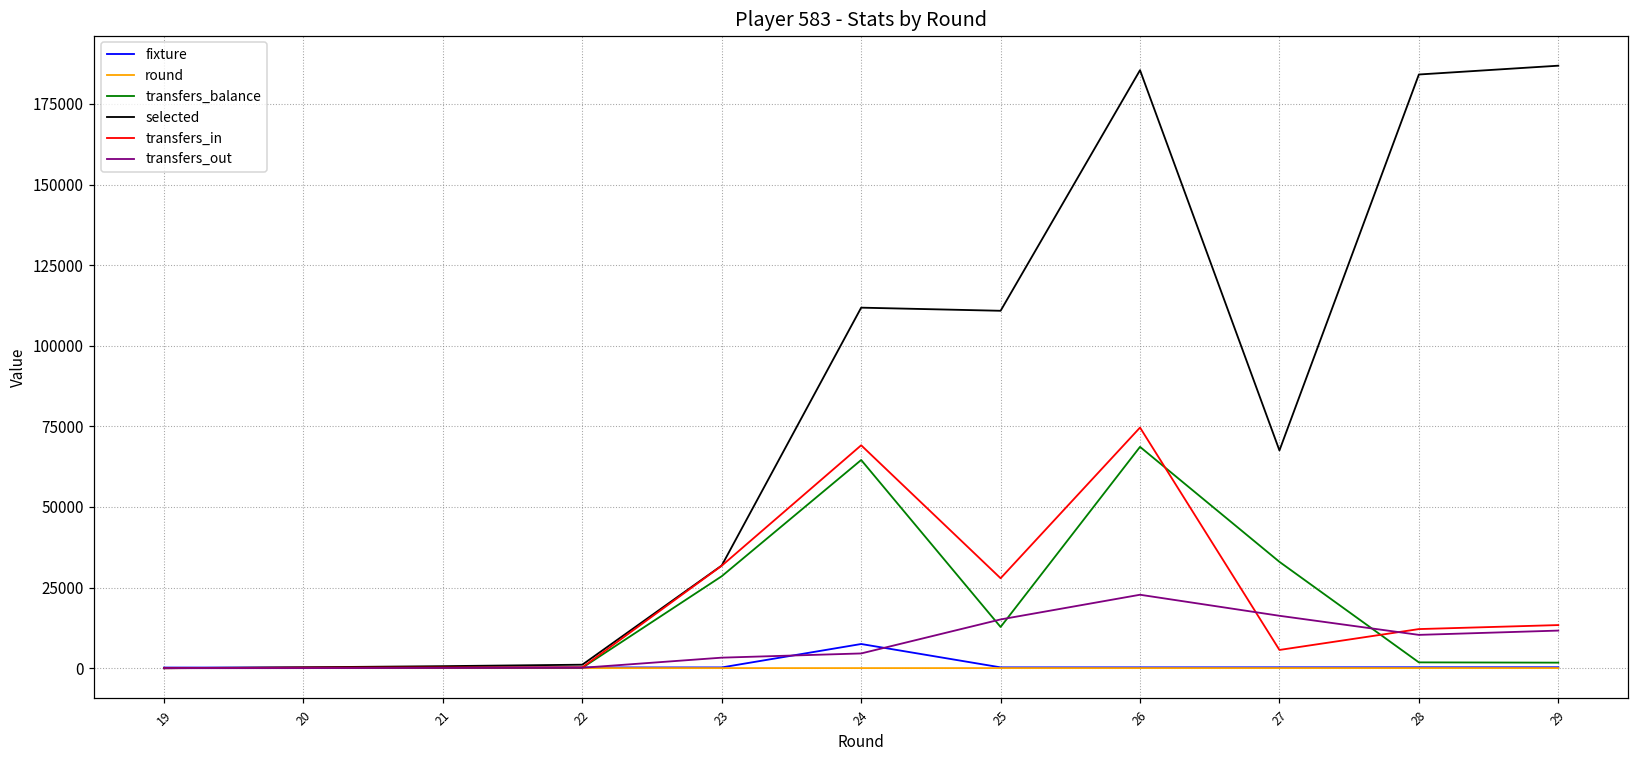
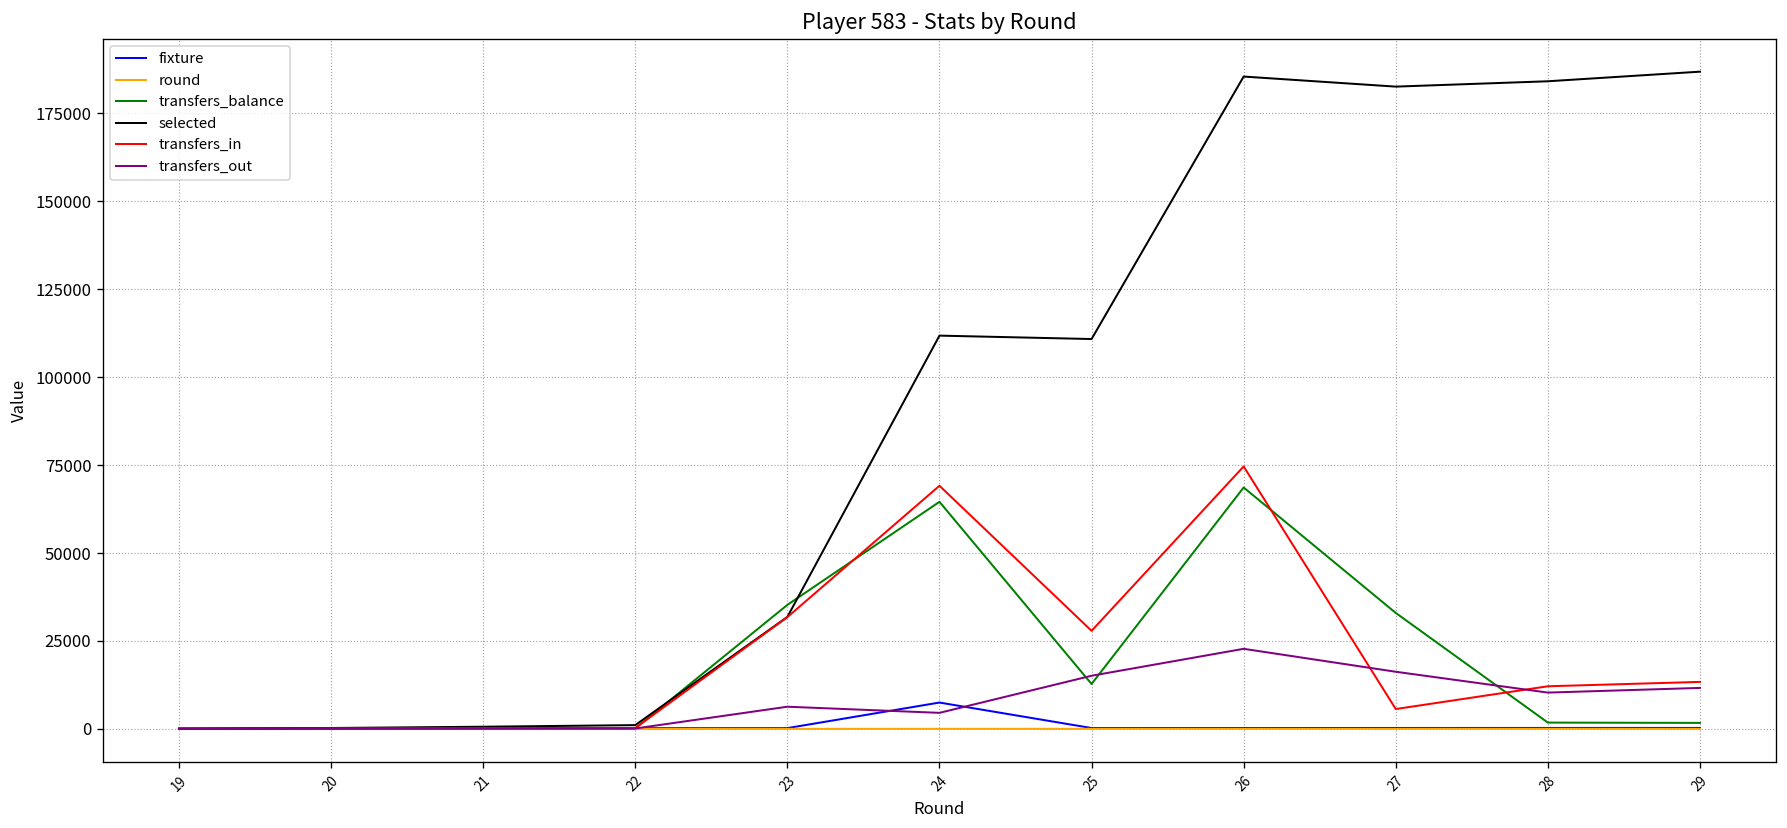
transfers_balance, 23: 29000 -> 35000
transfers_out, 23: 3000 -> 6000
selected, 27: 68000 -> 183000
